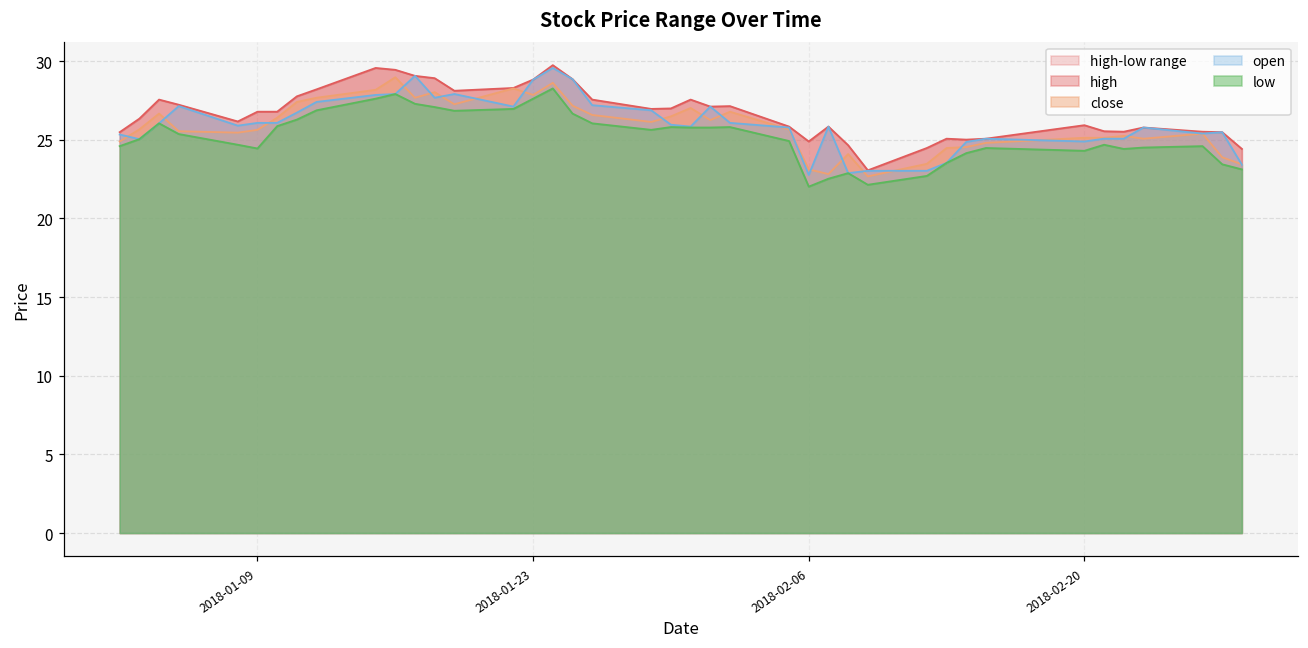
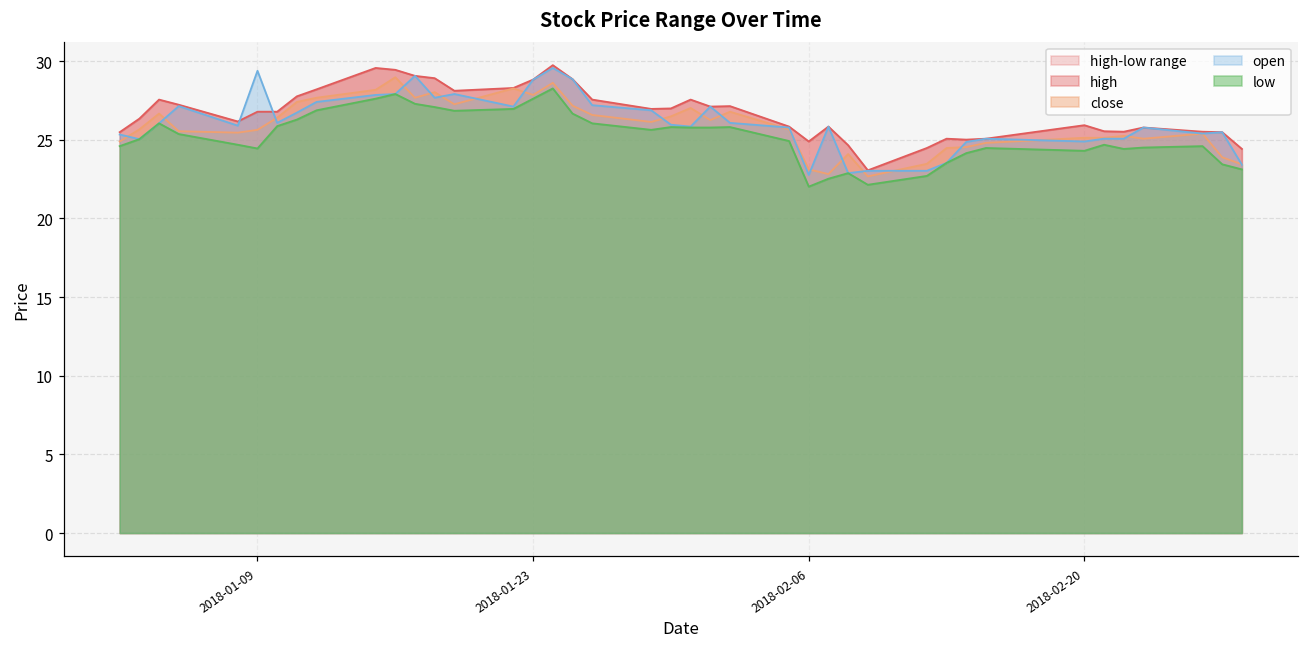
open, 2018-01-09: 26.1 -> 29.4
